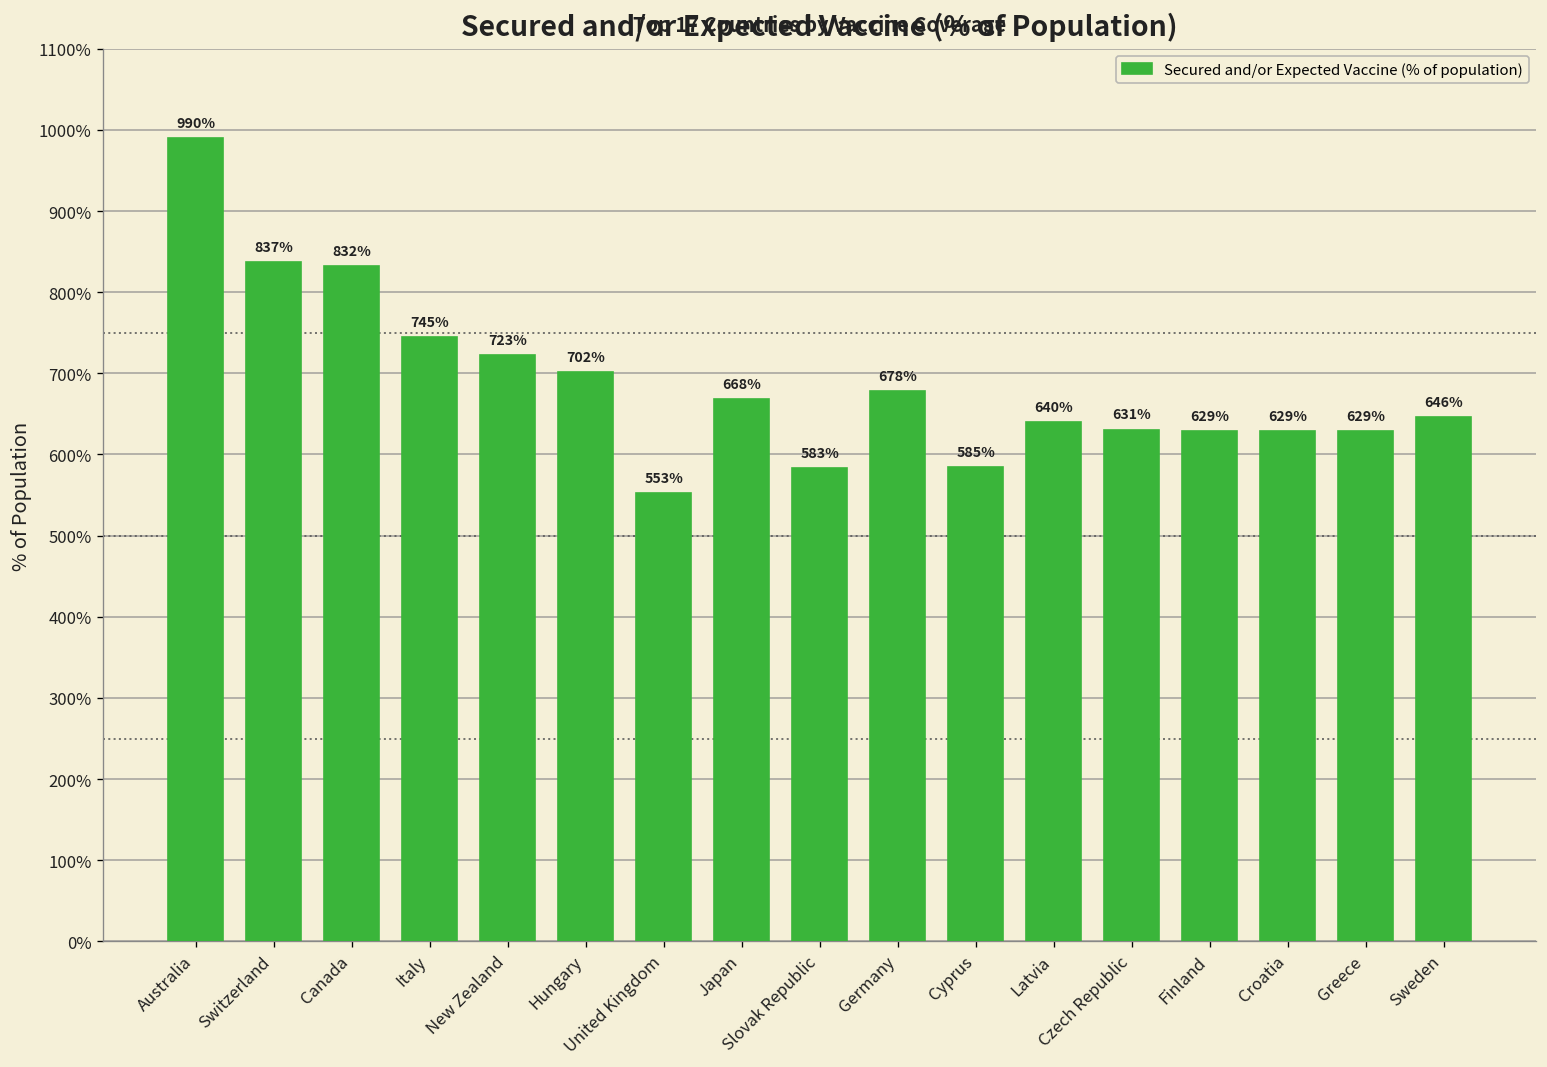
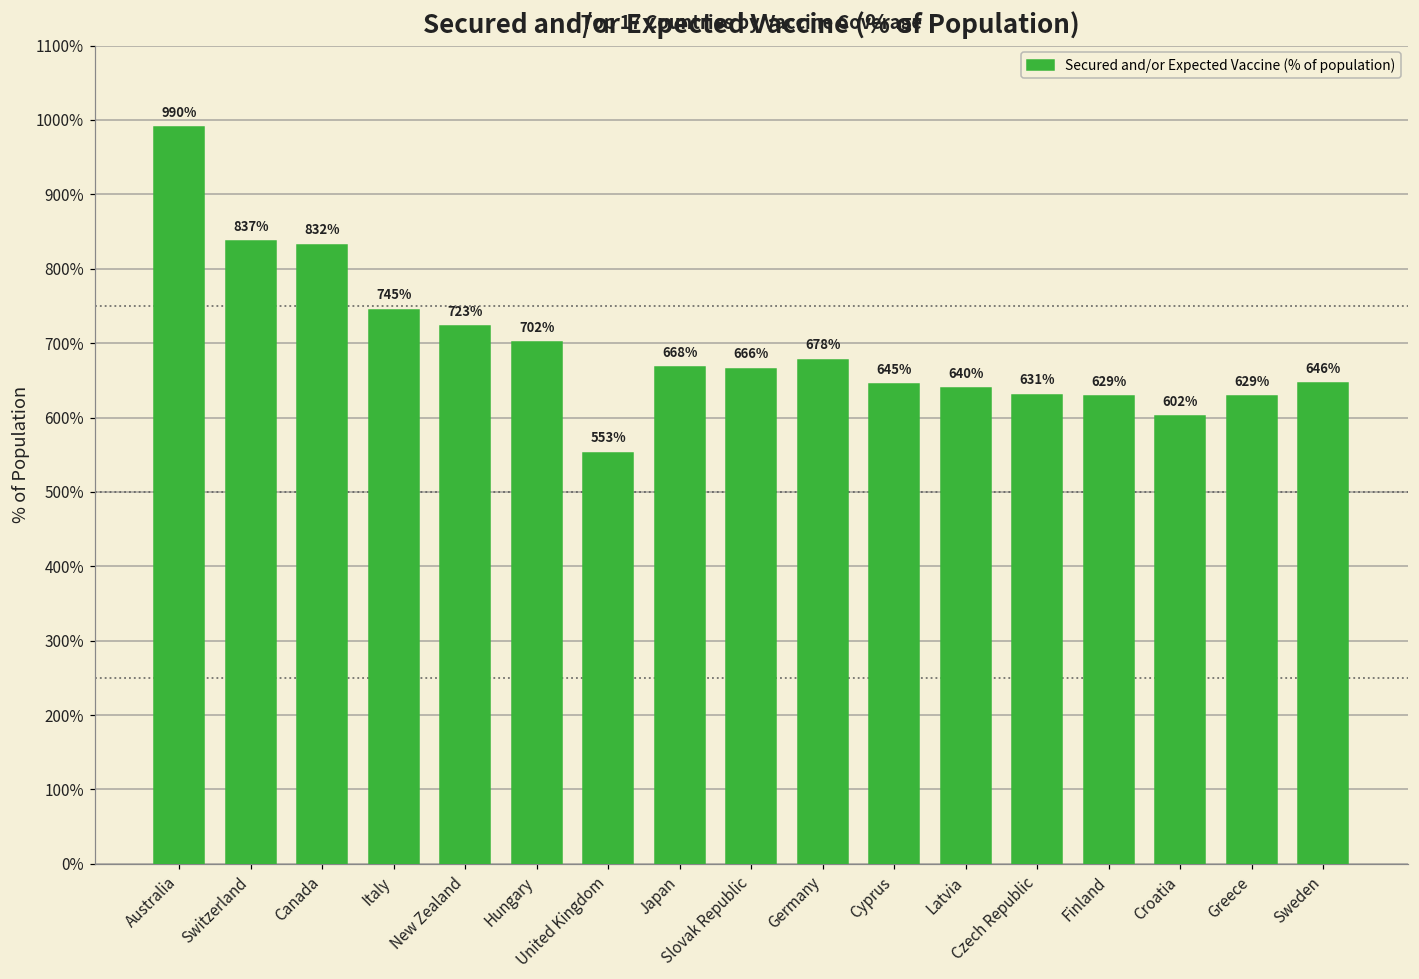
Slovak Republic: 583% -> 666%
Cyprus: 585% -> 645%
Croatia: 629% -> 602%
